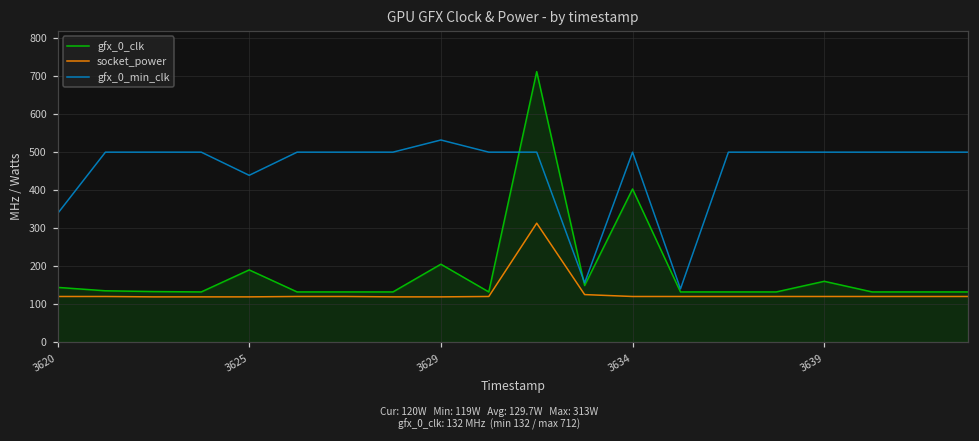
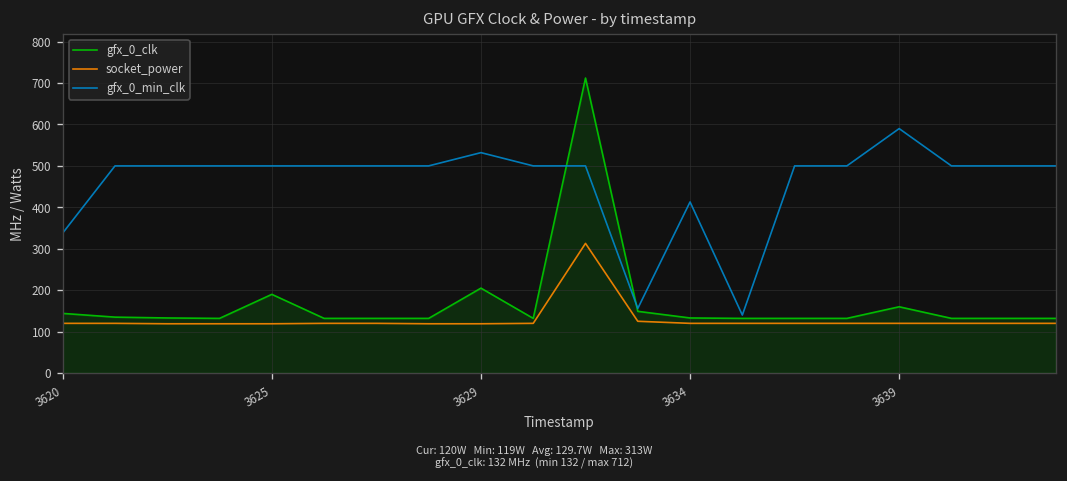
gfx_0_min_clk, 3625: 440 -> 500
gfx_0_clk, 3634: 400 -> 130
gfx_0_min_clk, 3634: 500 -> 410
gfx_0_min_clk, 3639: 500 -> 590
